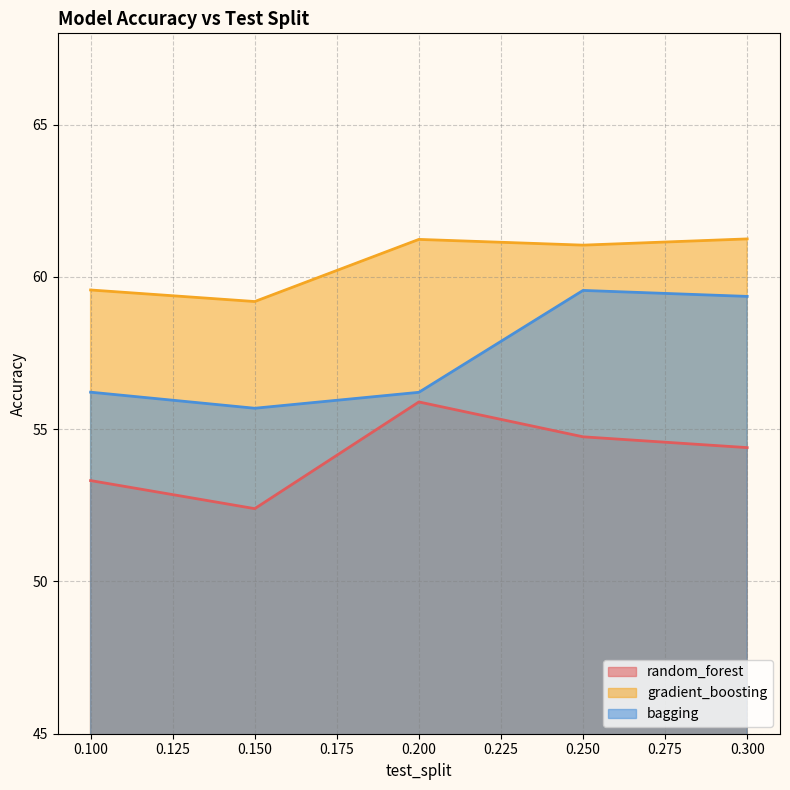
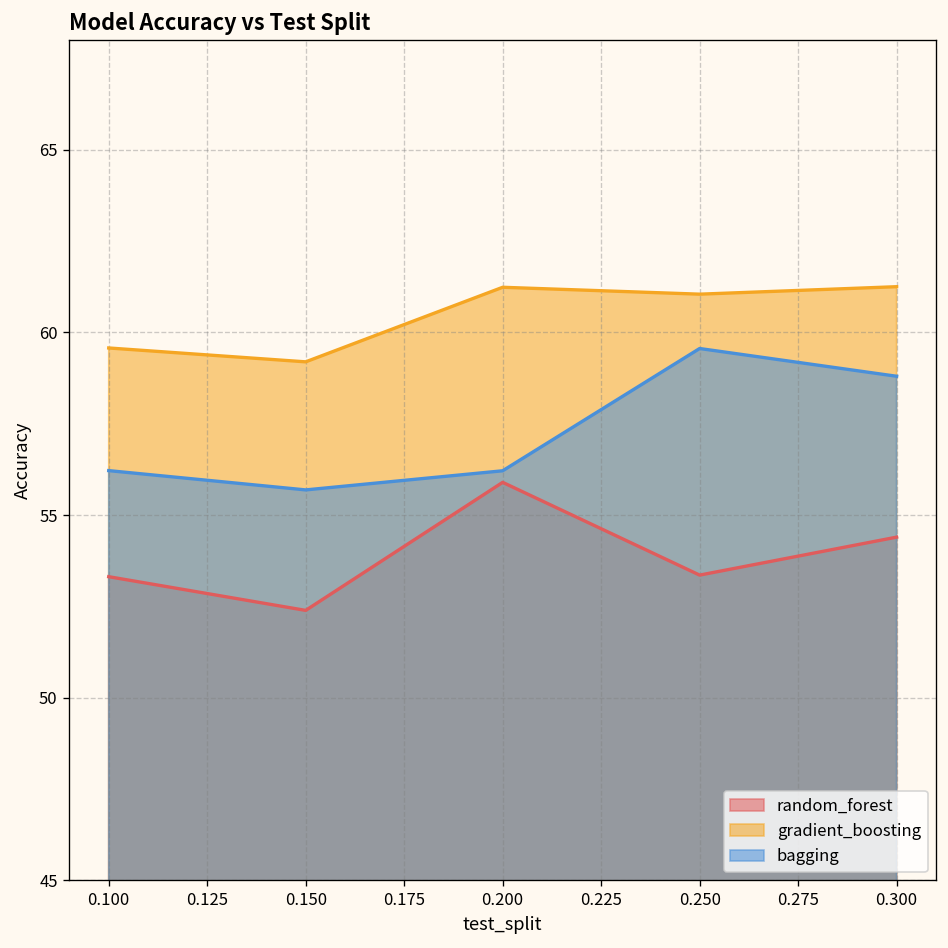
random_forest, 0.250: 54.8 -> 53.4
bagging, 0.300: 59.4 -> 58.8
